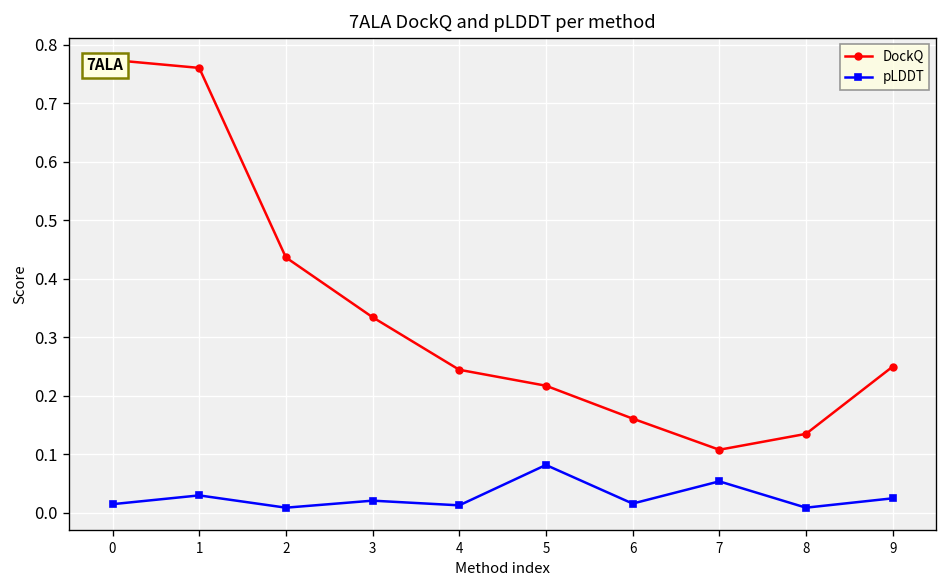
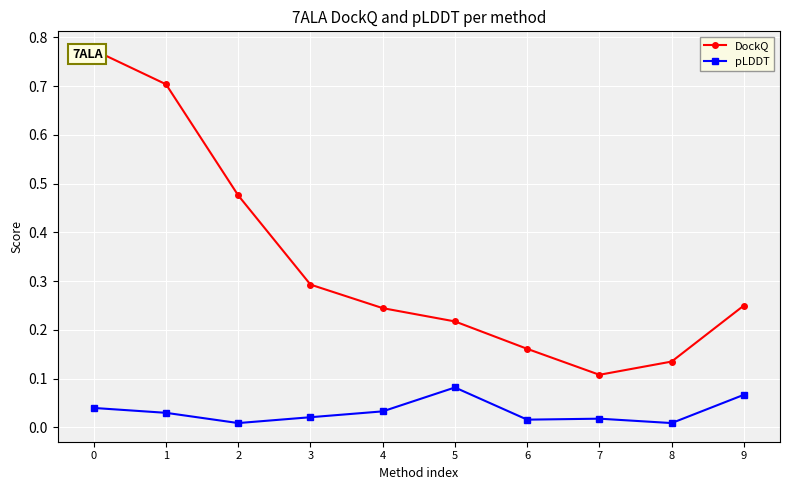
pLDDT, 0: 0.02 -> 0.04
DockQ, 1: 0.76 -> 0.70
DockQ, 2: 0.44 -> 0.48
DockQ, 3: 0.33 -> 0.29
pLDDT, 4: 0.01 -> 0.03
pLDDT, 7: 0.05 -> 0.02
pLDDT, 9: 0.03 -> 0.07
